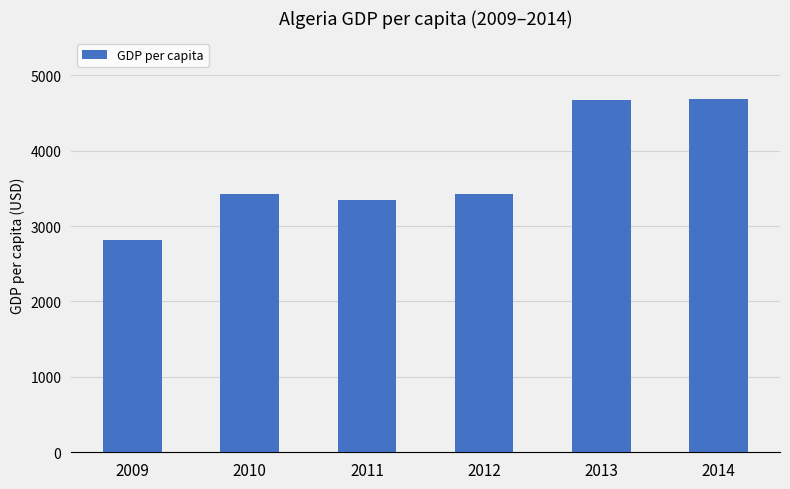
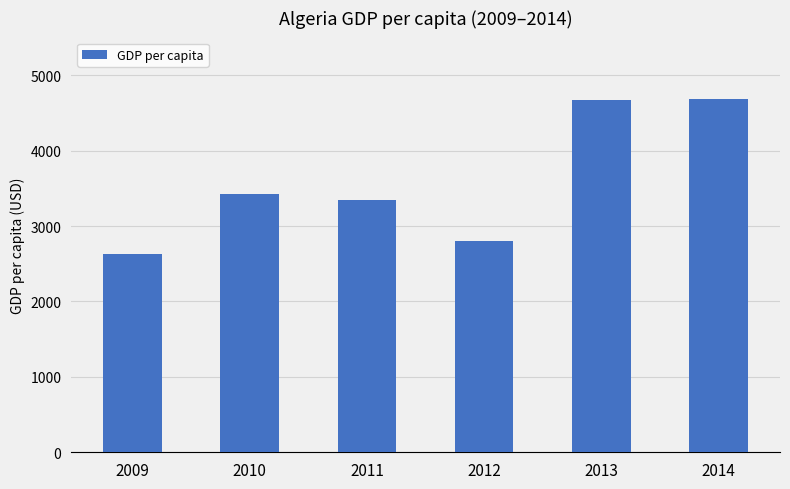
2009: 2800 -> 2600
2012: 3400 -> 2800
